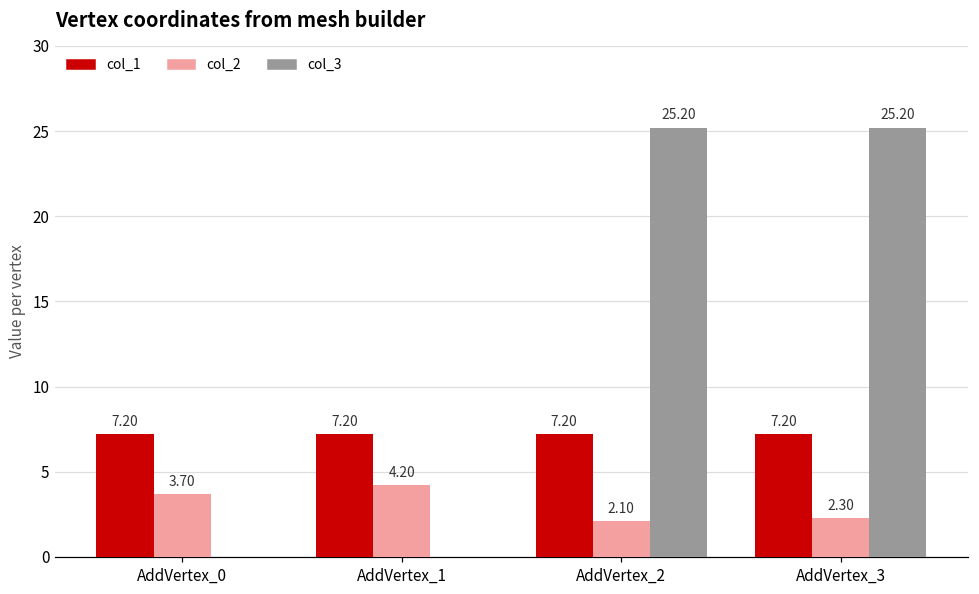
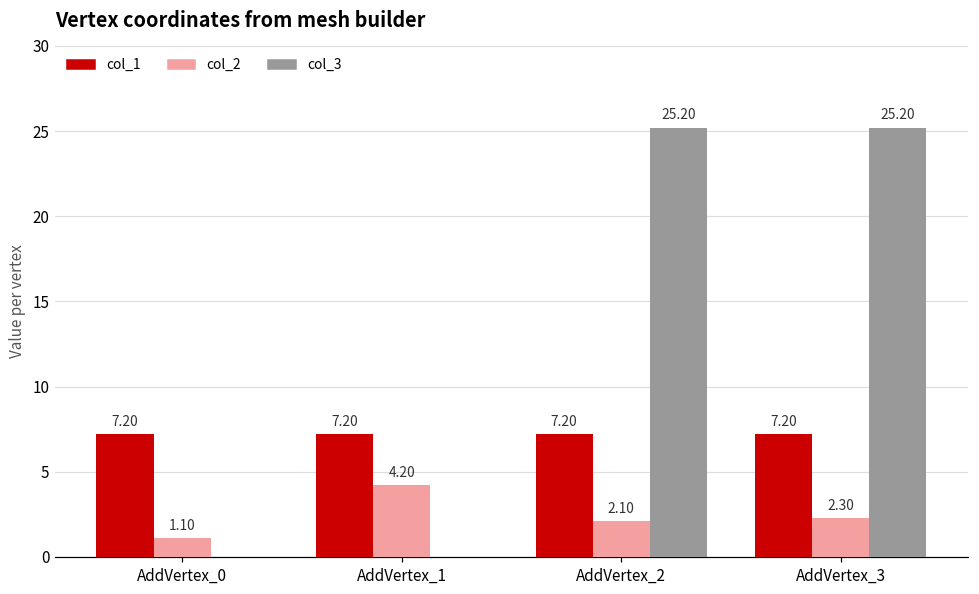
col_2, AddVertex_0: 3.70 -> 1.10
